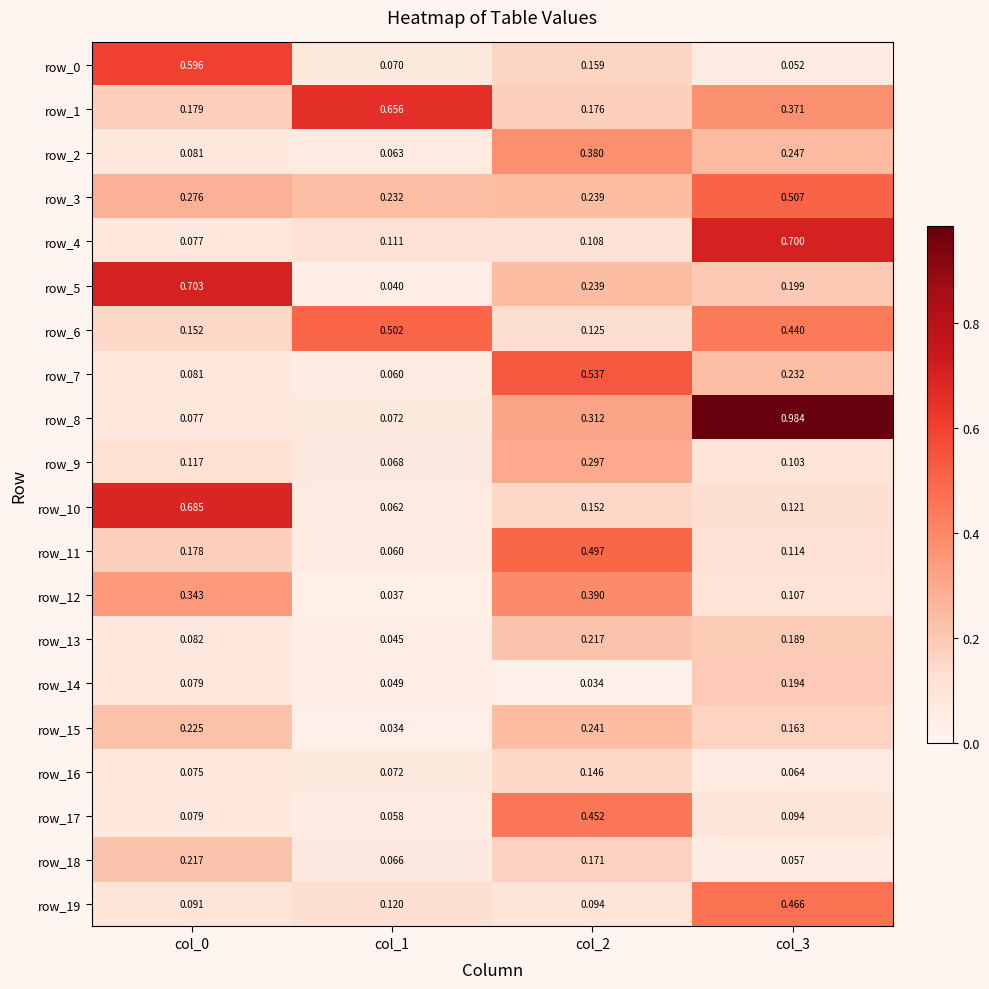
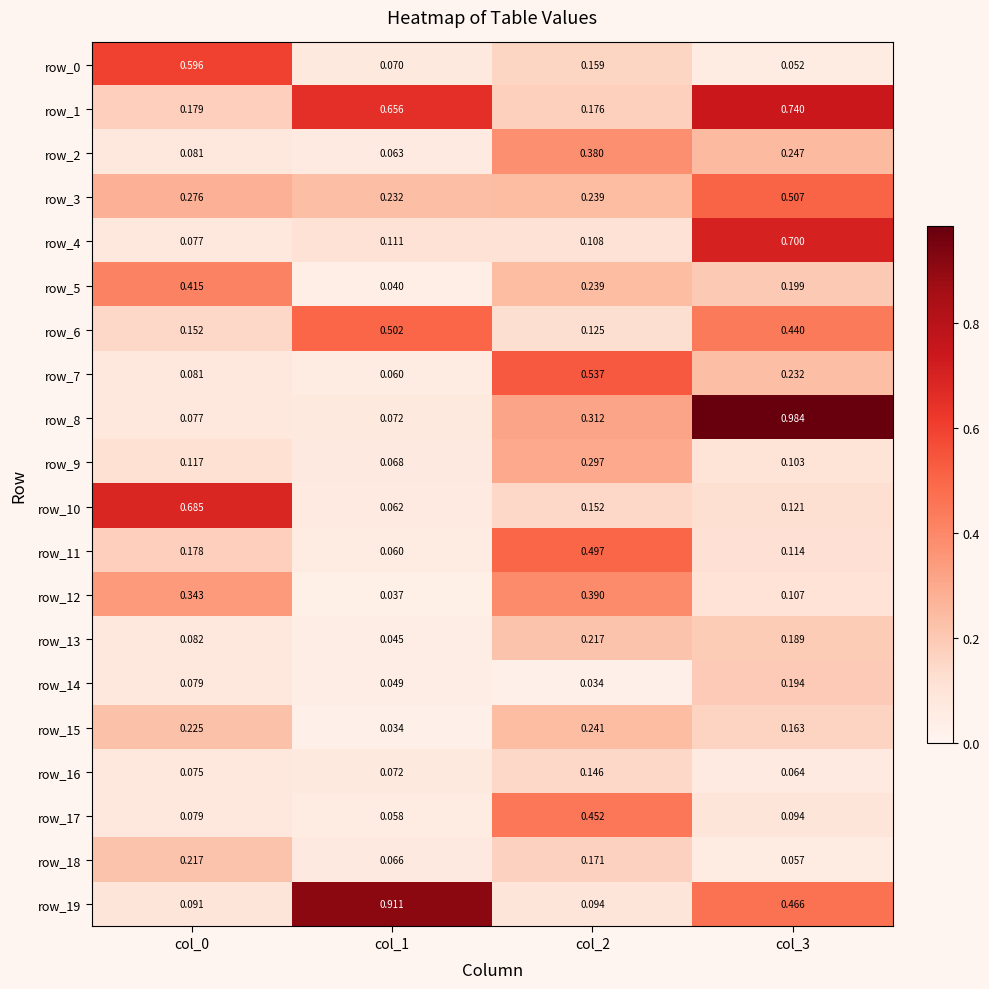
row_1, col_3: 0.371 -> 0.740
row_5, col_0: 0.703 -> 0.415
row_19, col_1: 0.120 -> 0.911
